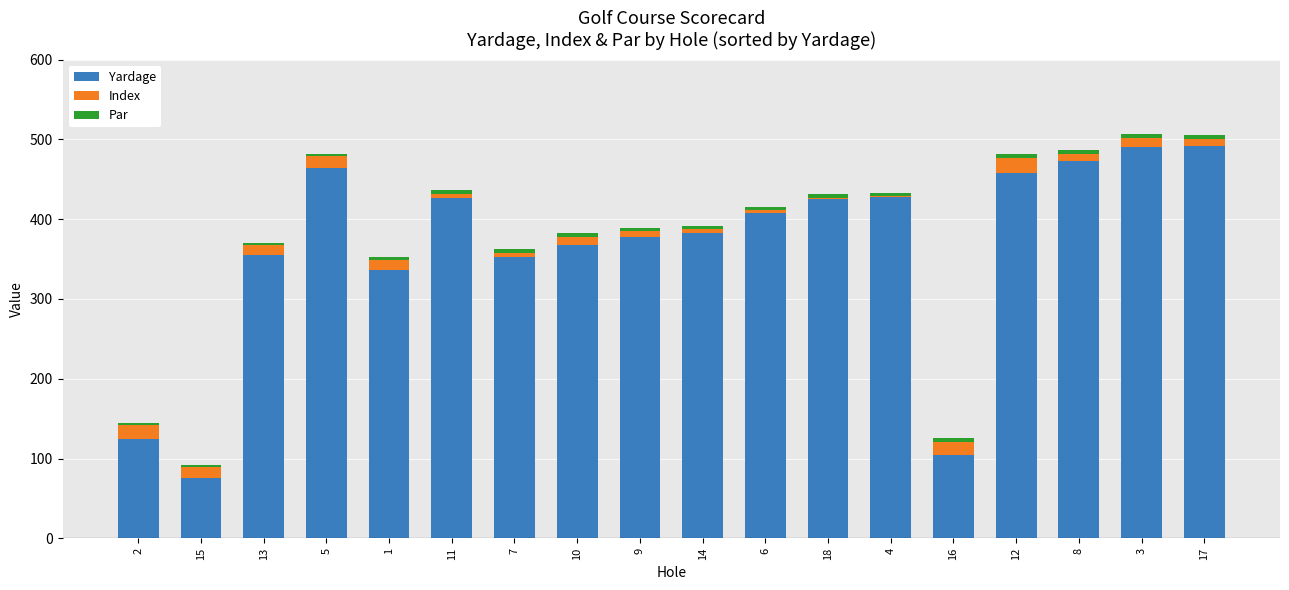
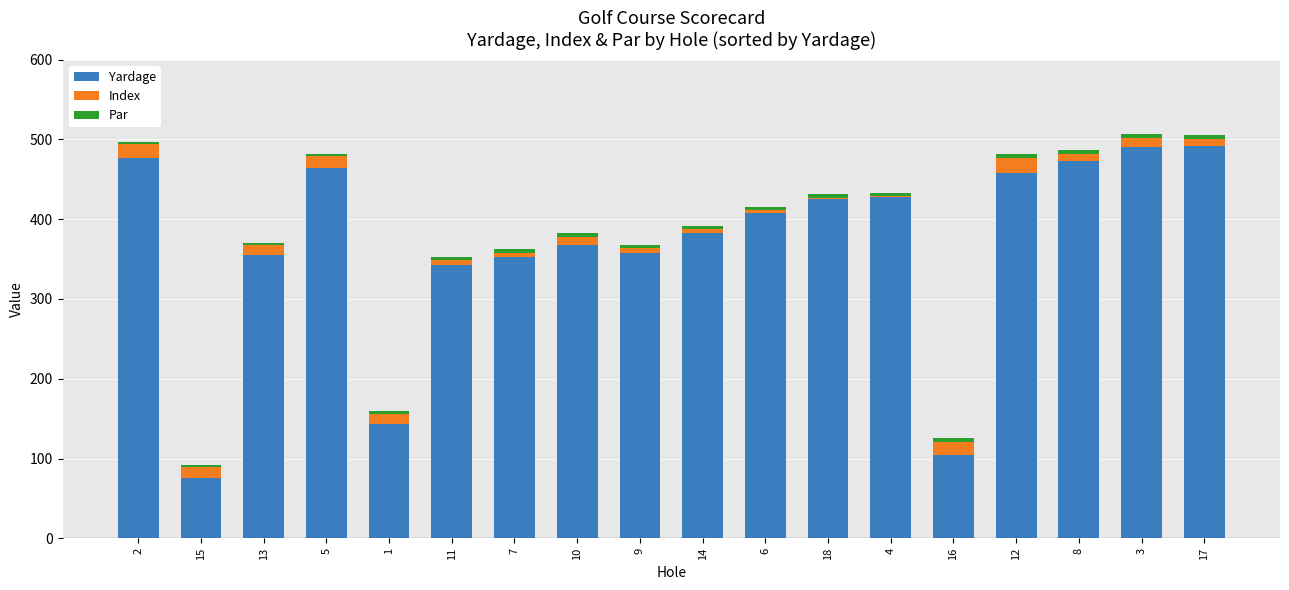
Yardage, 2: 130 -> 480
Yardage, 1: 340 -> 140
Yardage, 11: 430 -> 340
Yardage, 9: 380 -> 360
